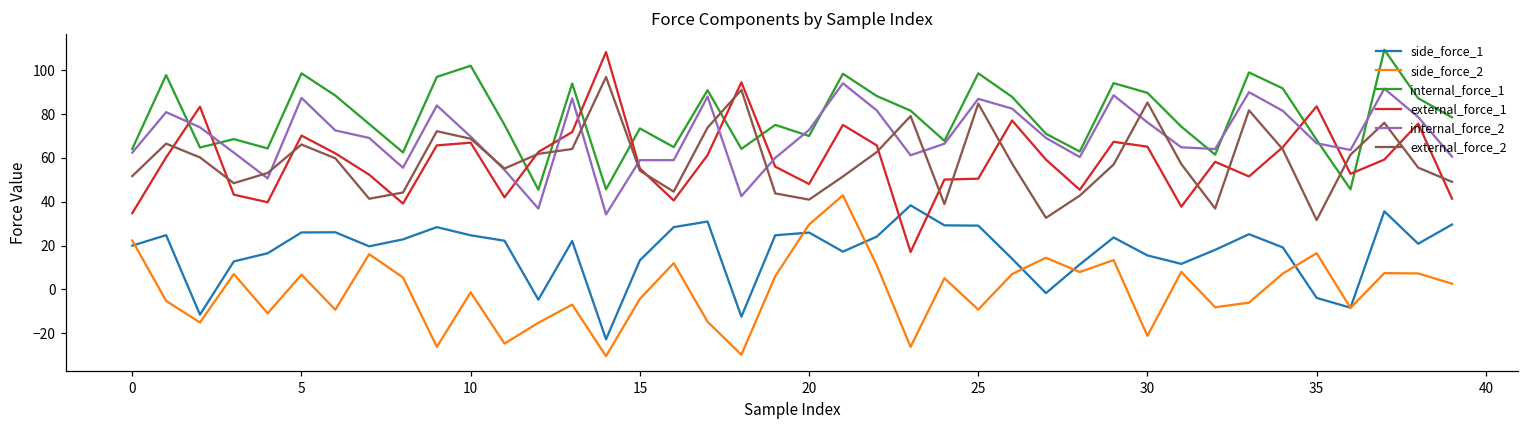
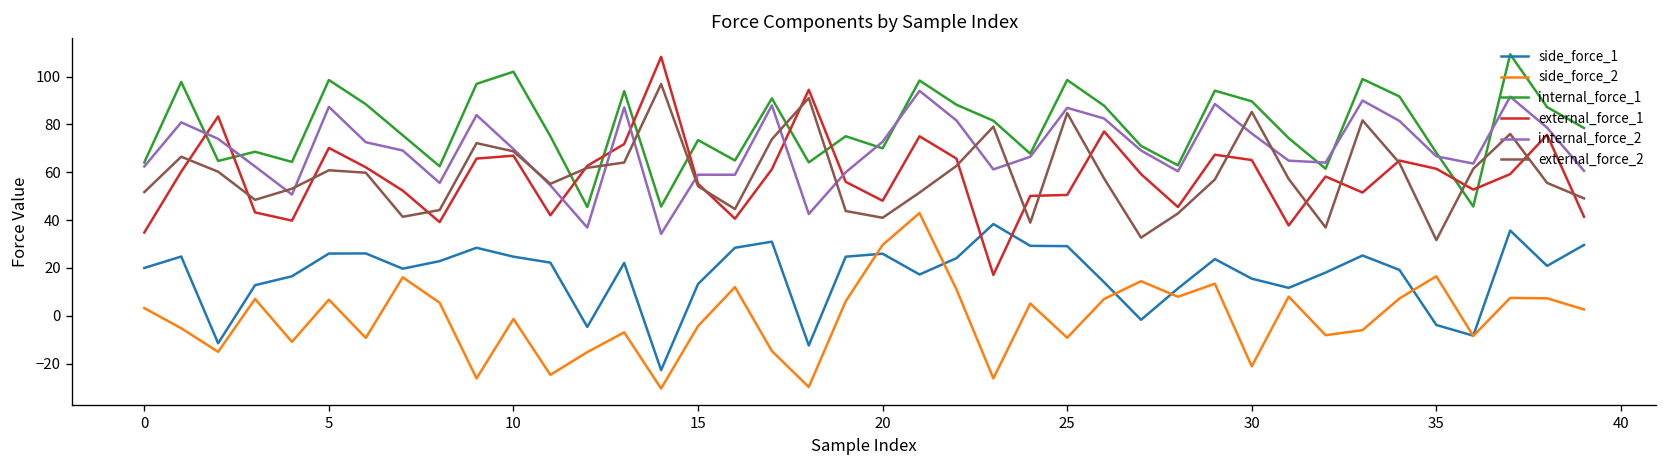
side_force_2, 0: 22 -> 3
external_force_2, 5: 66 -> 61
external_force_1, 35: 84 -> 61
